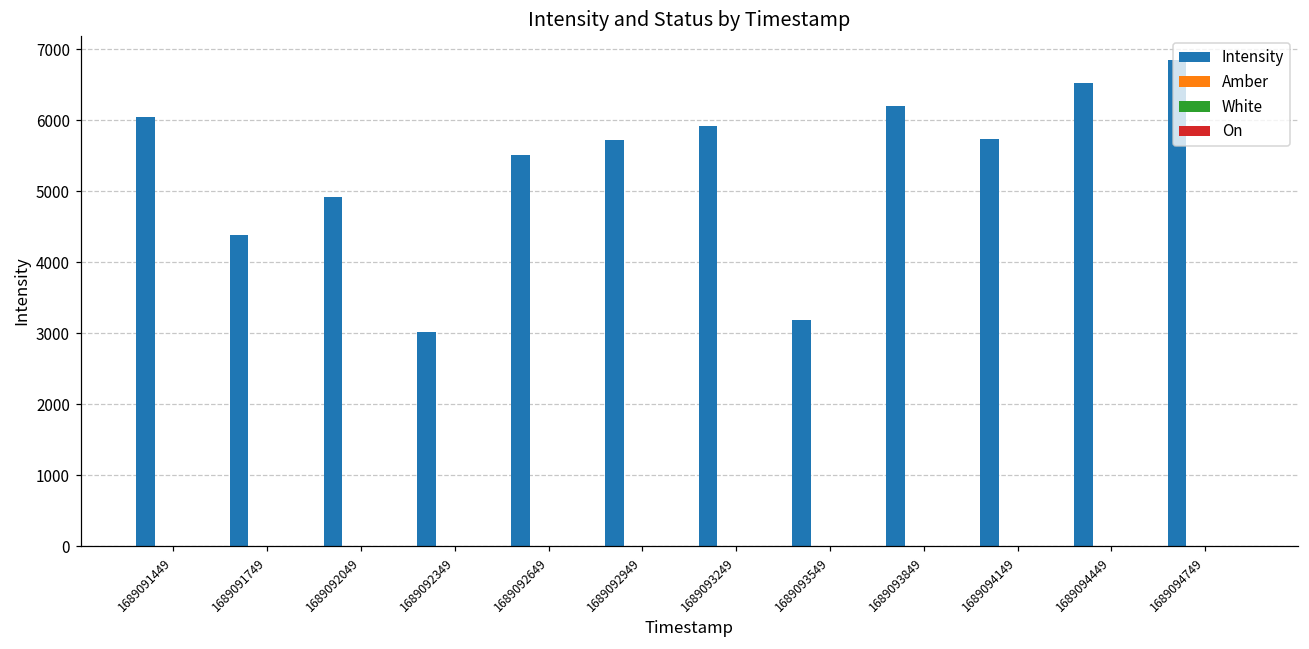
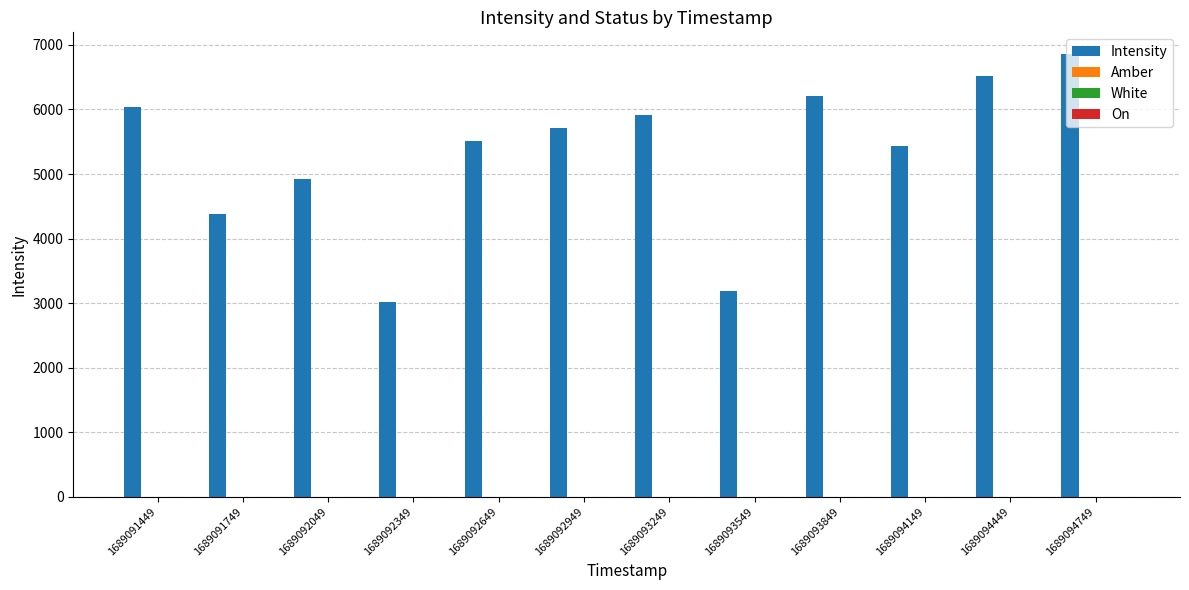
Intensity, 1689094149: 5700 -> 5400
